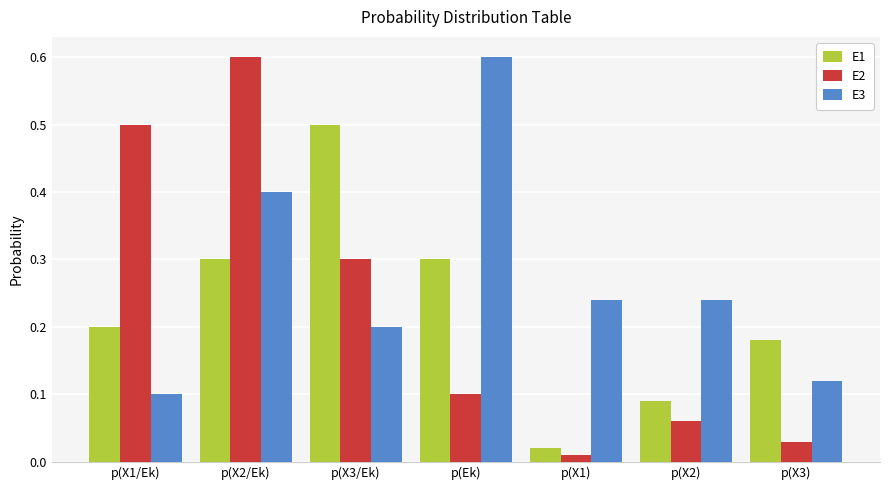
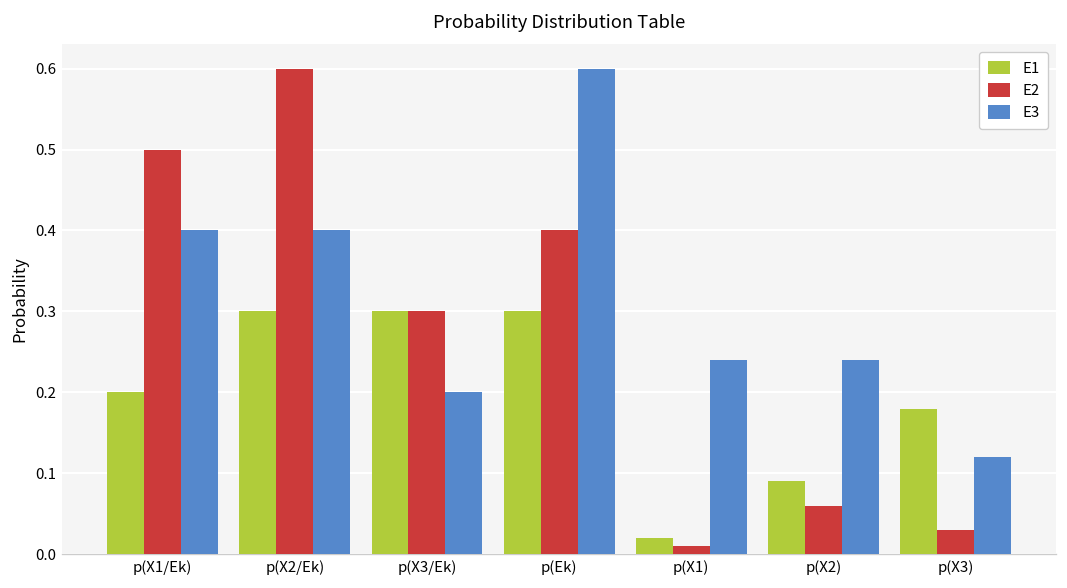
E3, p(X1/Ek): 0.1 -> 0.4
E1, p(X3/Ek): 0.5 -> 0.3
E2, p(Ek): 0.1 -> 0.4
